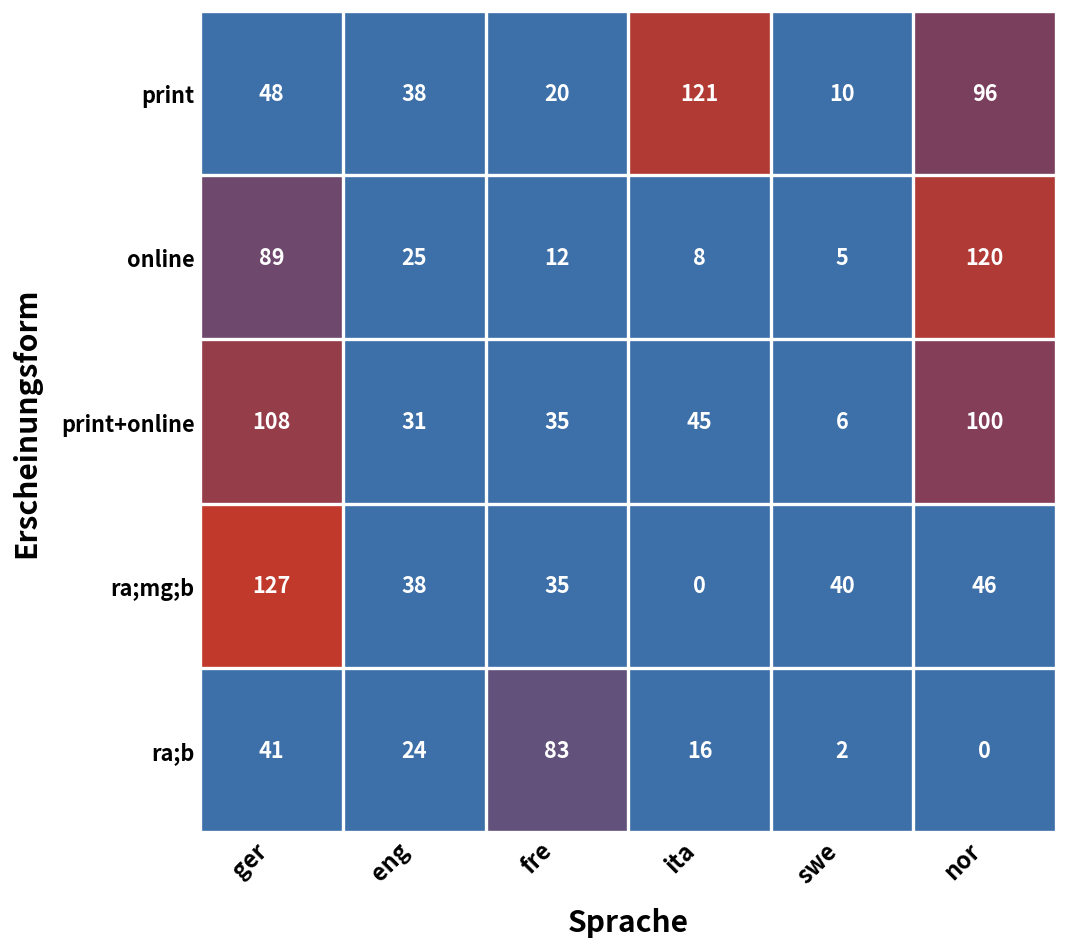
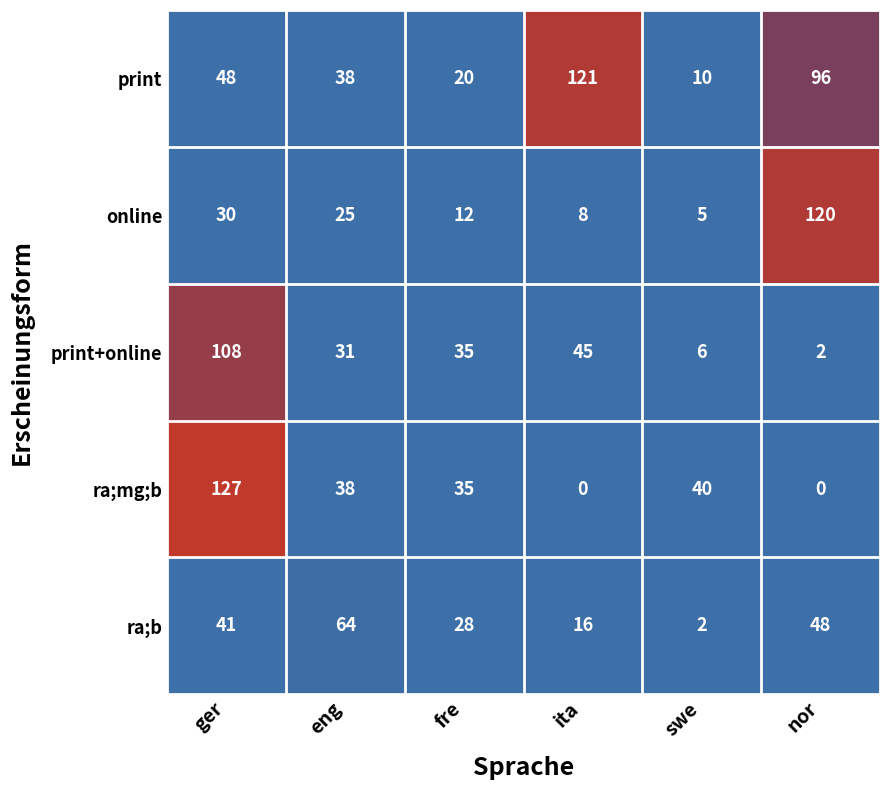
online, ger: 89 -> 30
print+online, nor: 100 -> 2
ra;mg;b, nor: 46 -> 0
ra;b, eng: 24 -> 64
ra;b, fre: 83 -> 28
ra;b, nor: 0 -> 48
